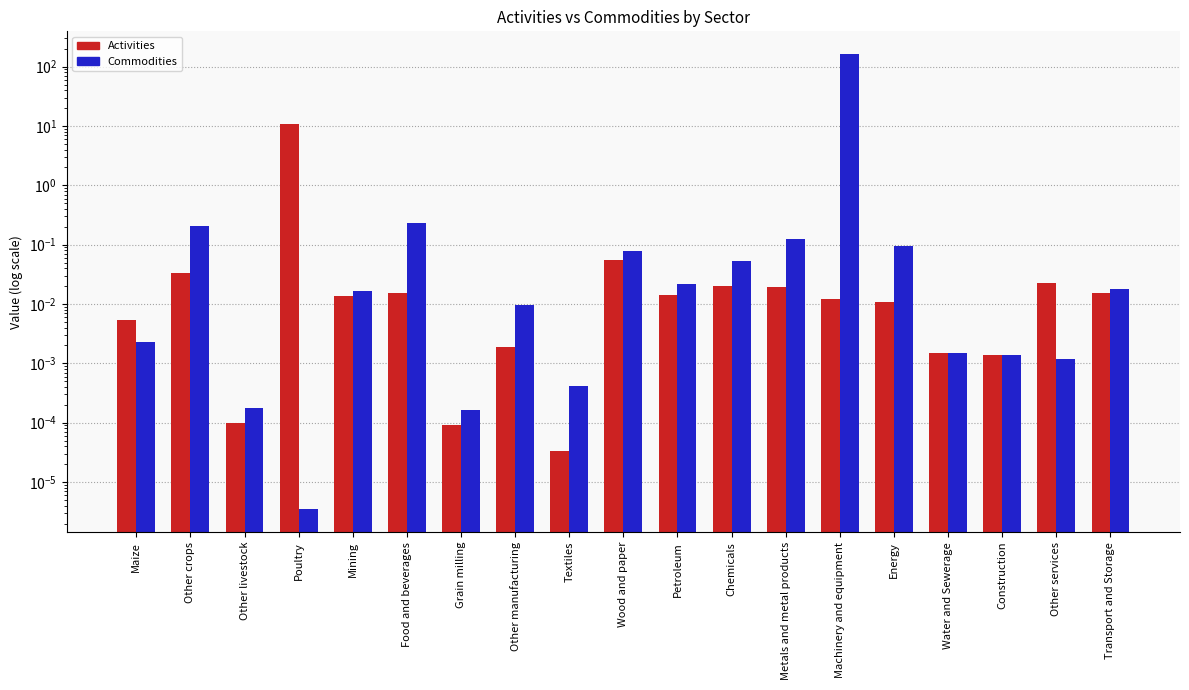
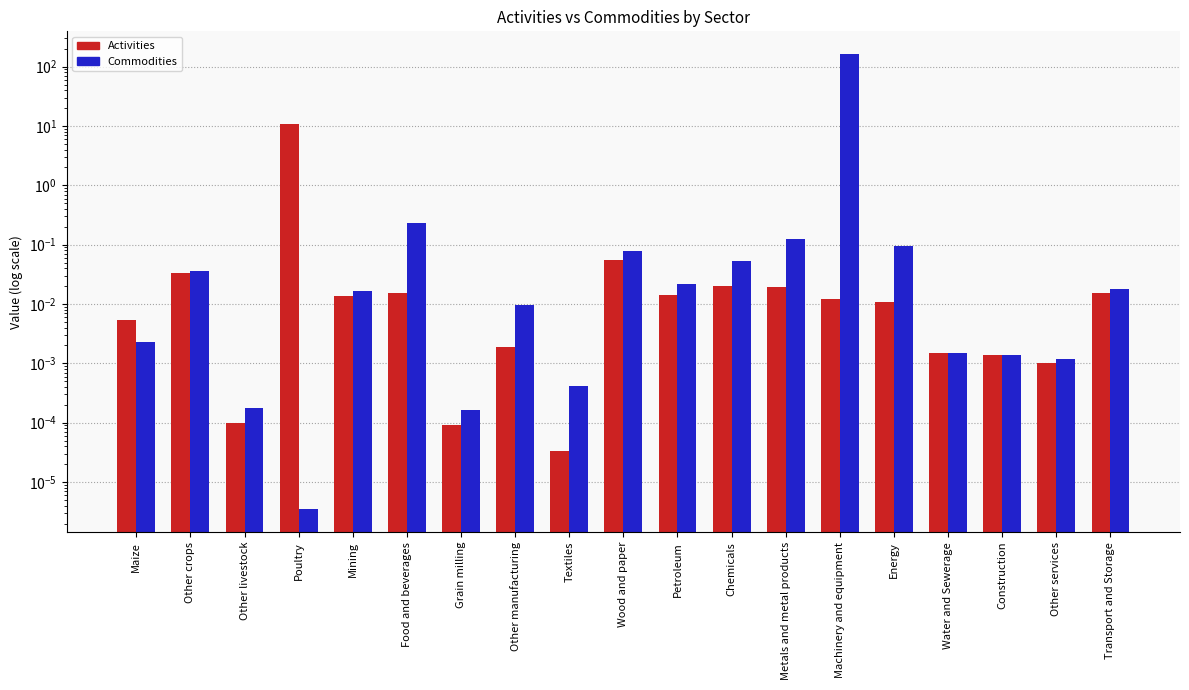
Commodities, Other crops: 0.21 -> 0.04
Activities, Other services: 0.022 -> 0.0010
